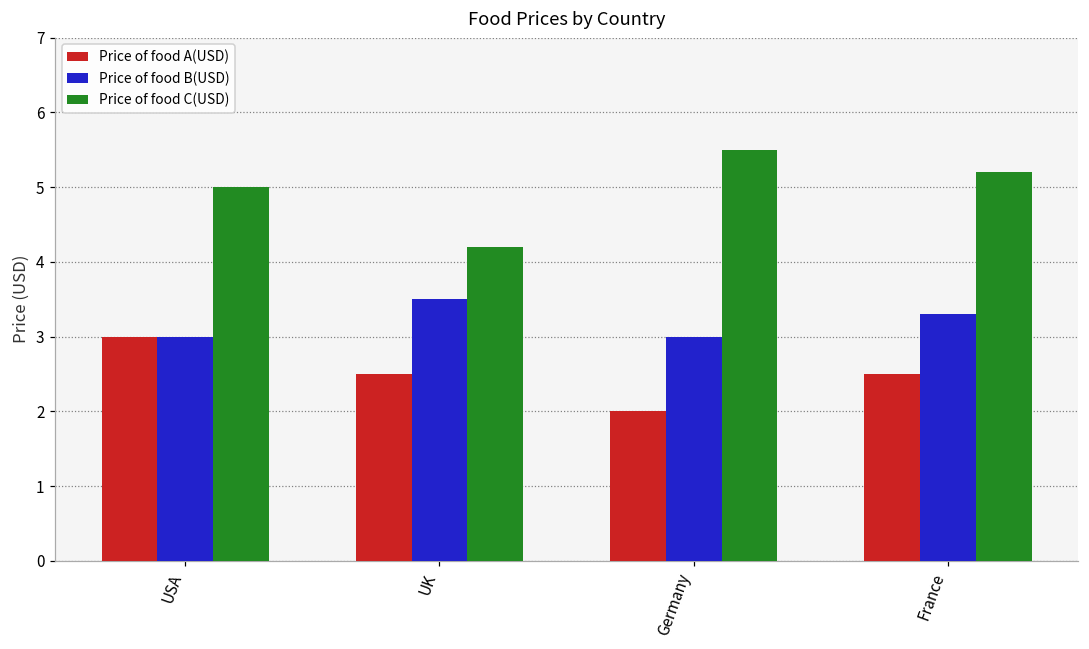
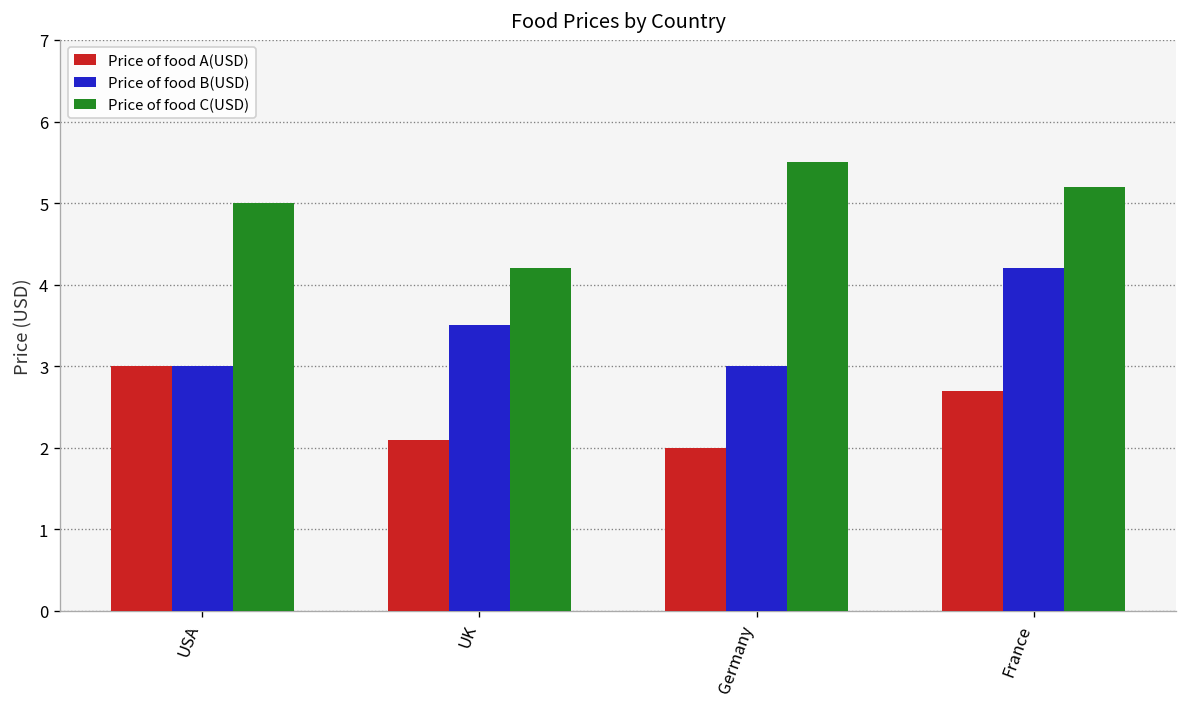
Price of food A(USD), UK: 2.5 -> 2.1
Price of food A(USD), France: 2.5 -> 2.7
Price of food B(USD), France: 3.3 -> 4.2
